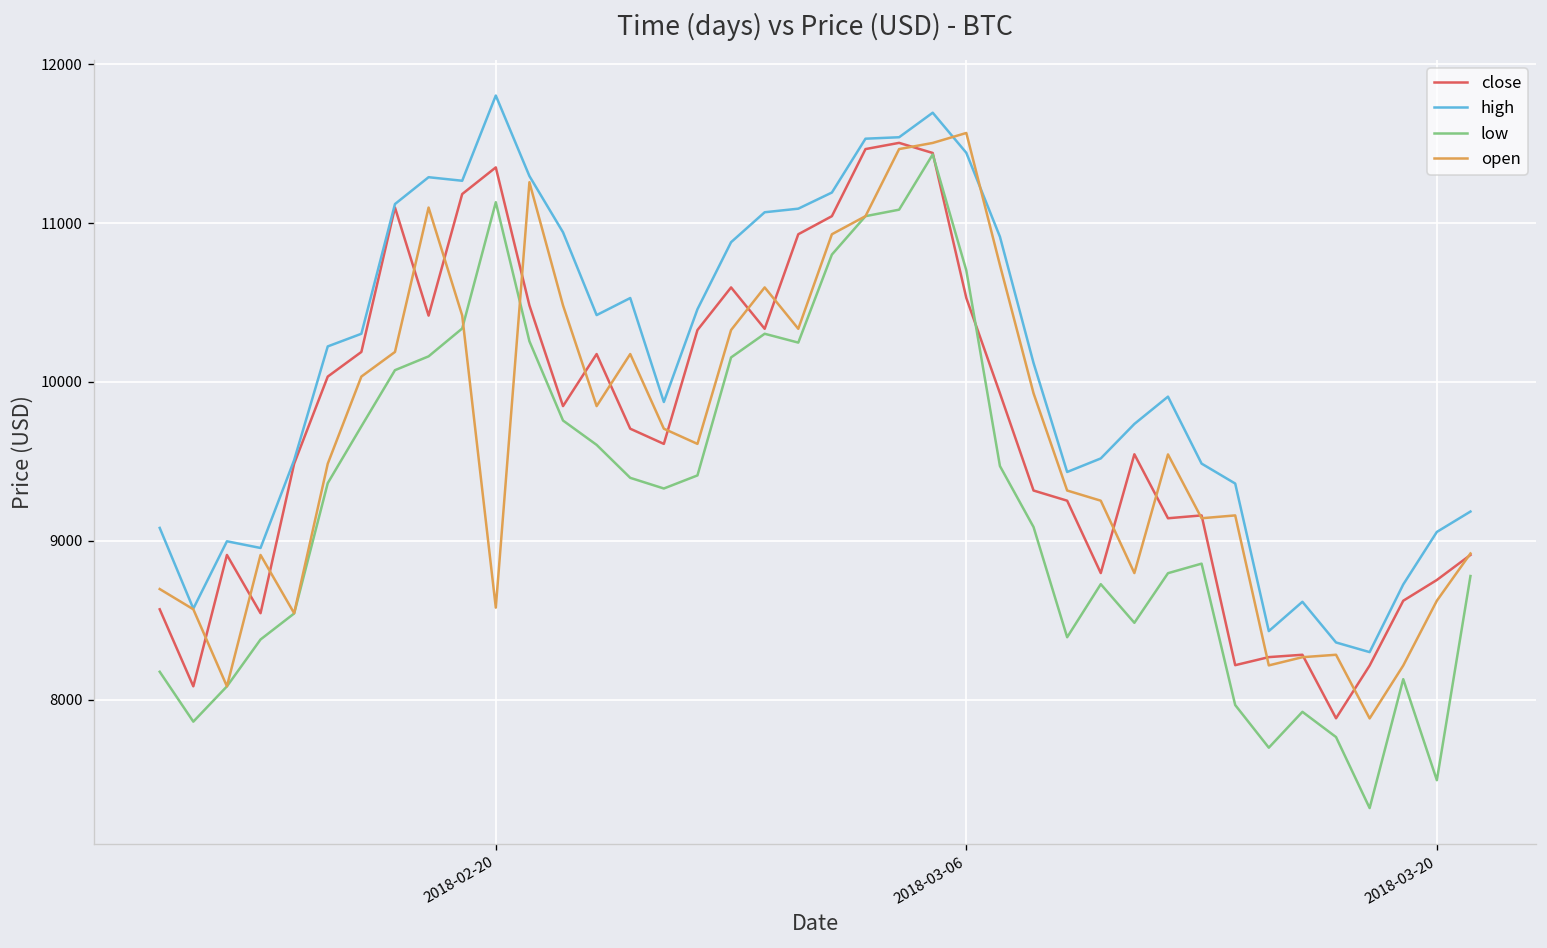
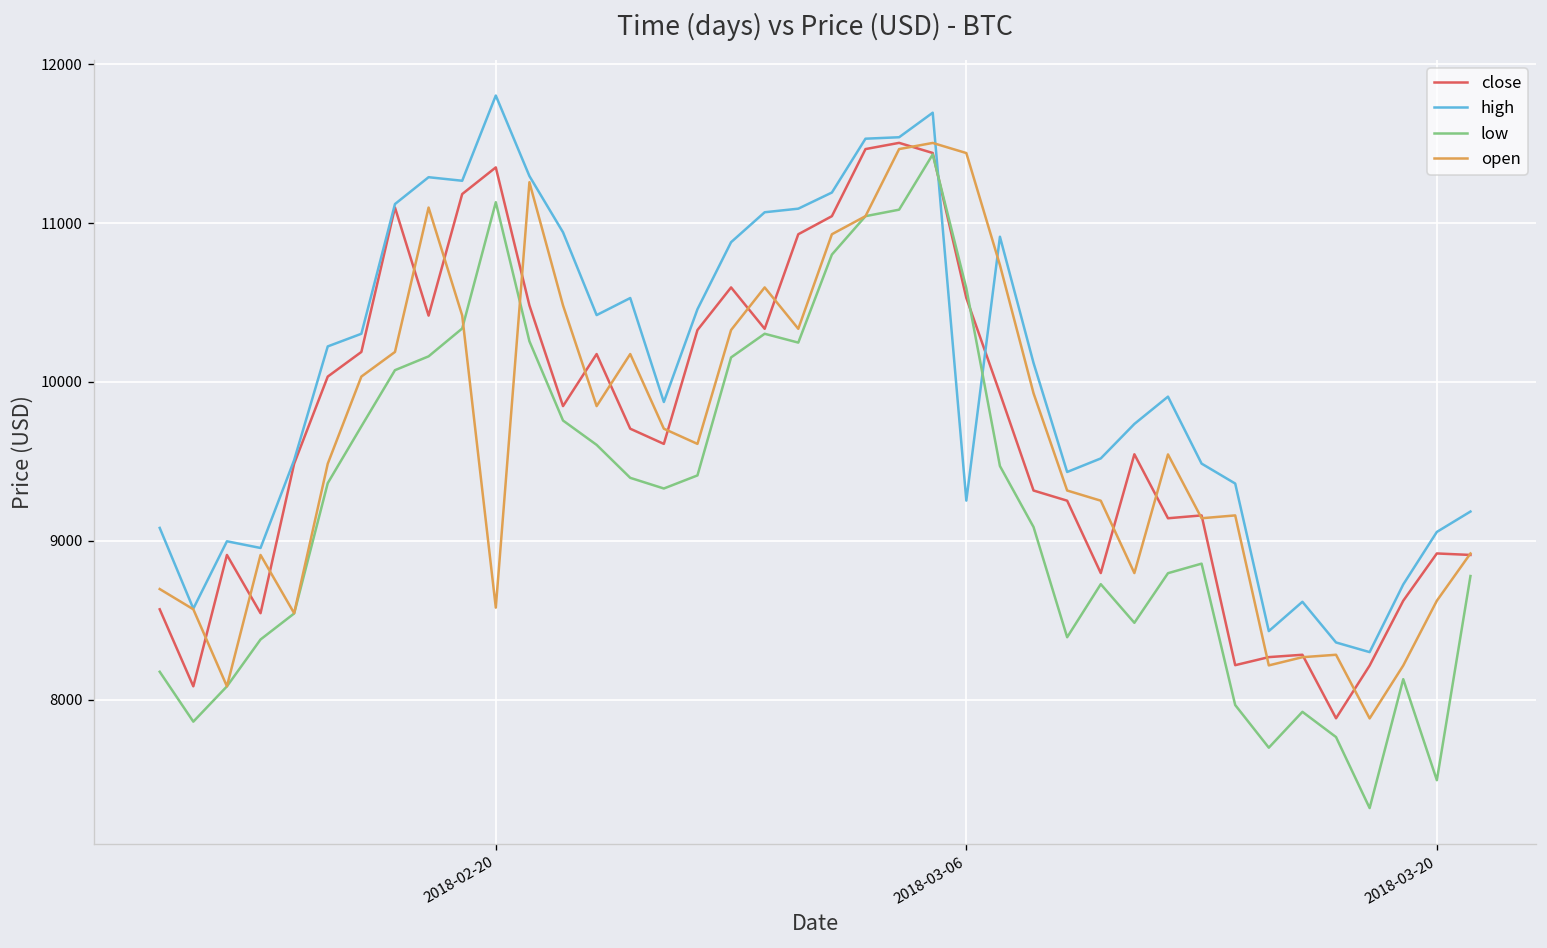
high, 2018-03-06: 11440 -> 9250
low, 2018-03-06: 10700 -> 10590
open, 2018-03-06: 11570 -> 11440
close, 2018-03-20: 8750 -> 8920
